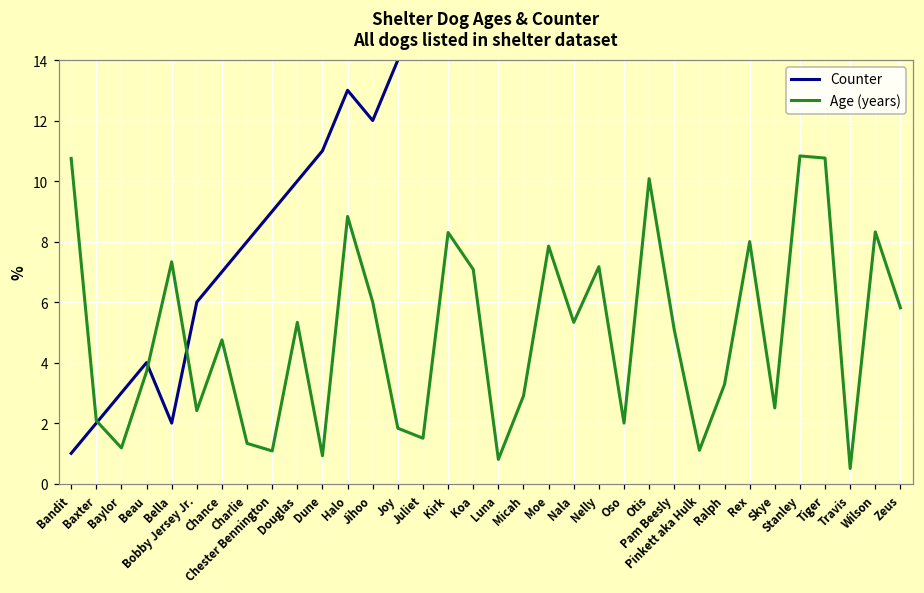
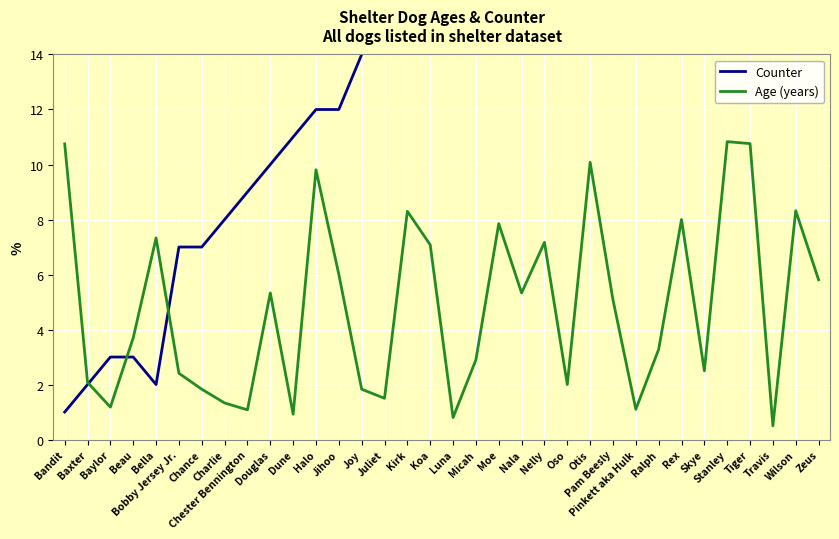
Counter, Beau: 4 -> 3
Counter, Bobby Jersey Jr.: 6 -> 7
Age (years), Chance: 4.8 -> 1.8
Counter, Halo: 13 -> 12
Age (years), Halo: 8.8 -> 9.8
